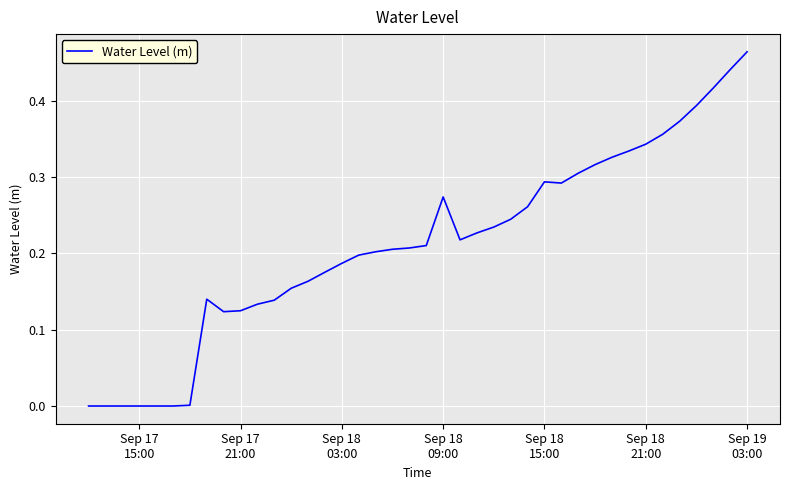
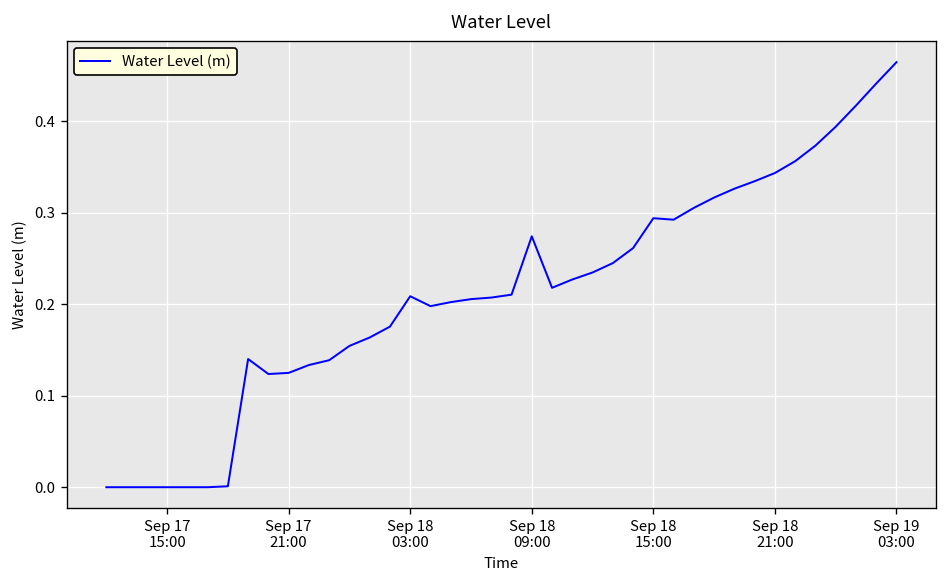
Sep 18 03:00: 0.19 -> 0.21
